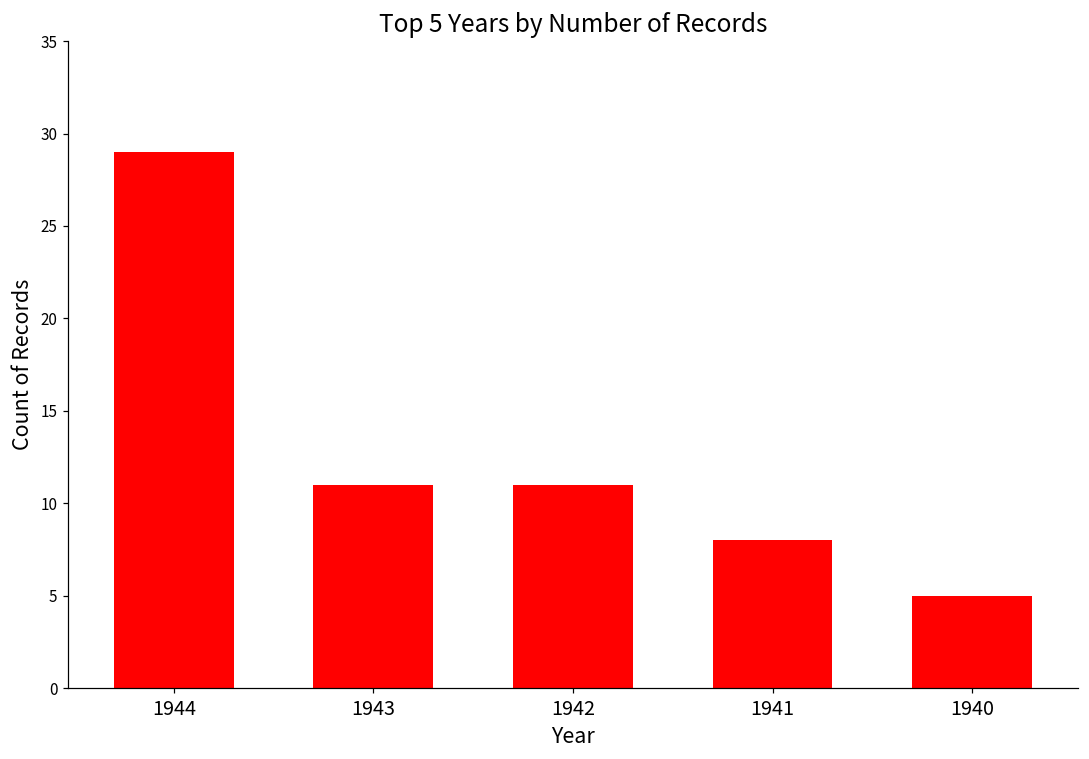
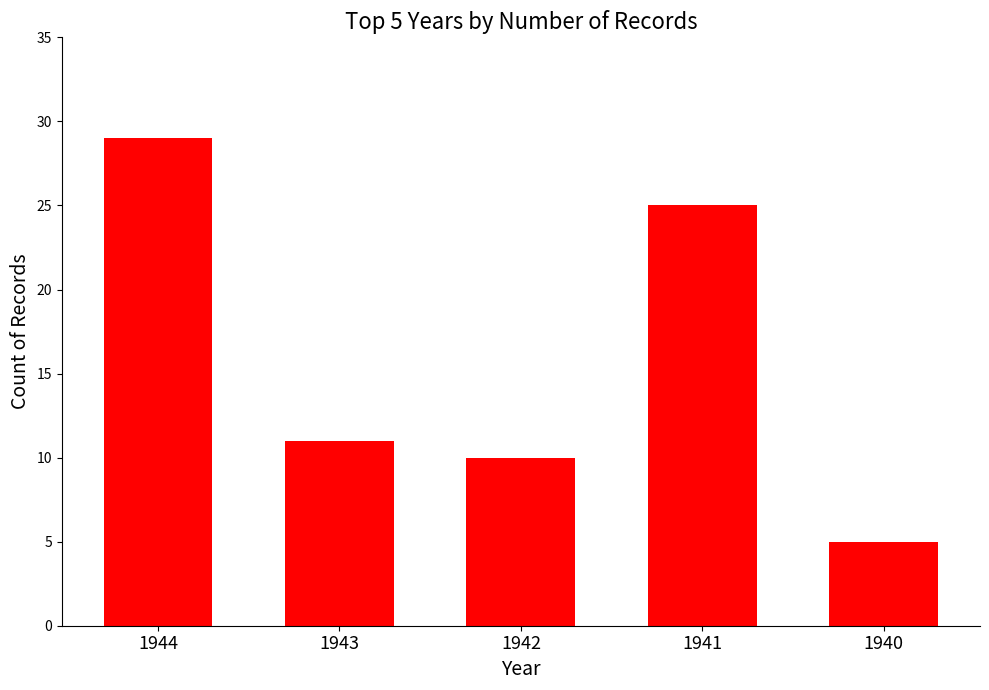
1942: 11 -> 10
1941: 8 -> 25
